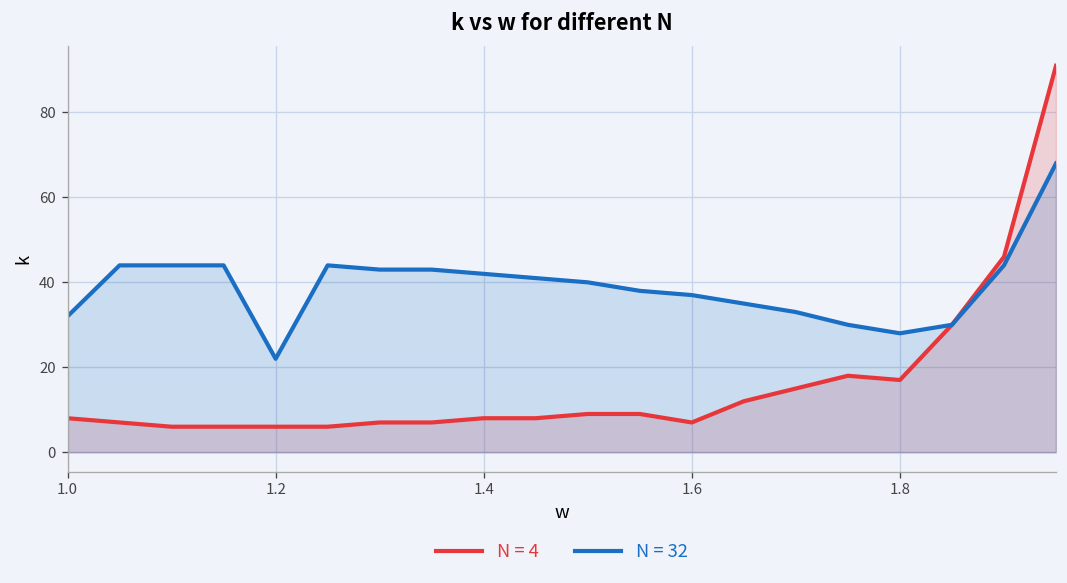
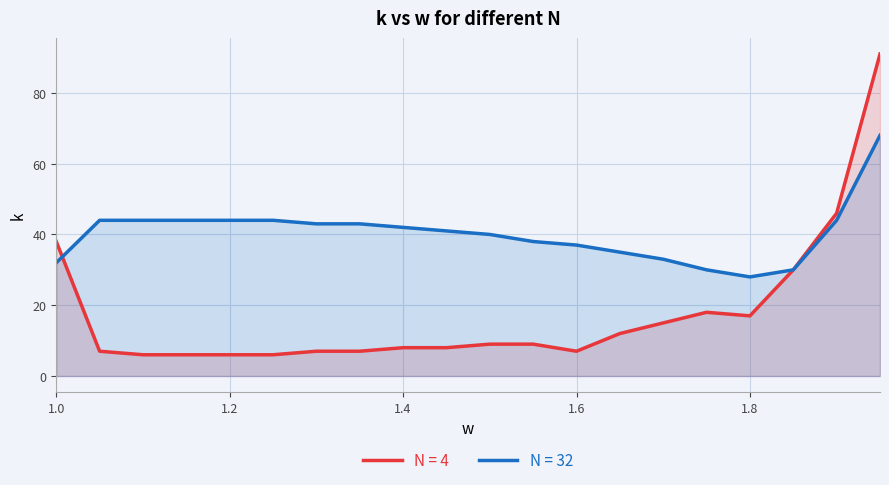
N = 4, 1.0: 8 -> 38
N = 32, 1.2: 22 -> 44
